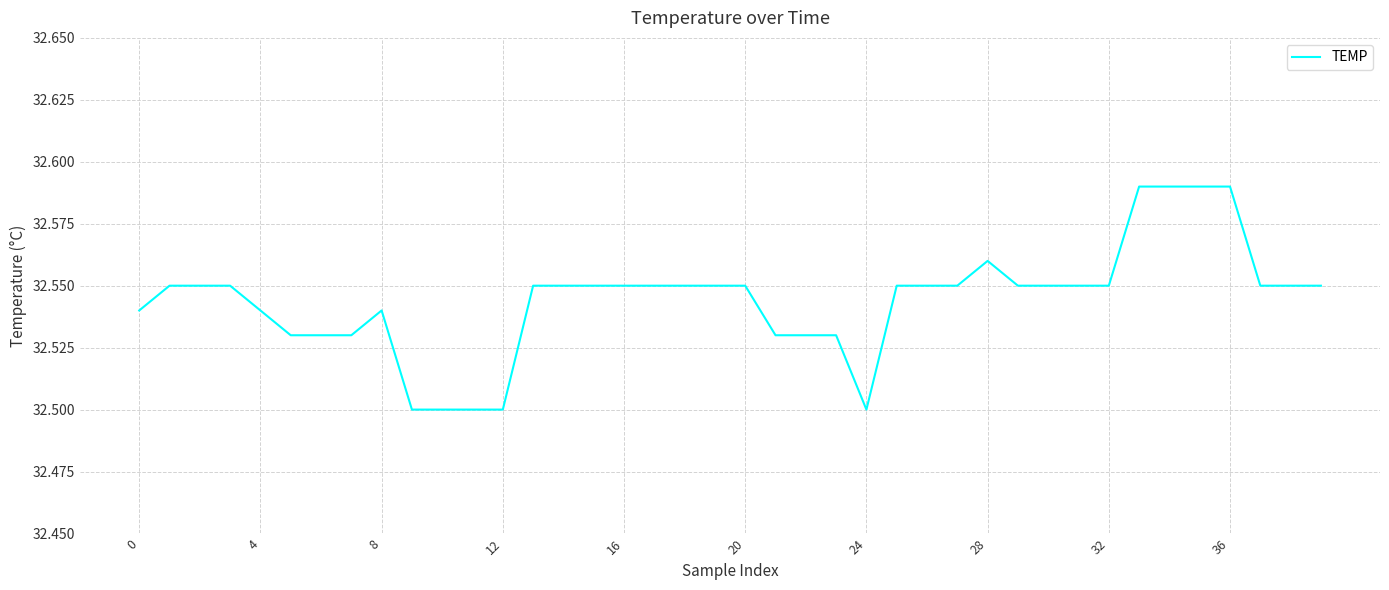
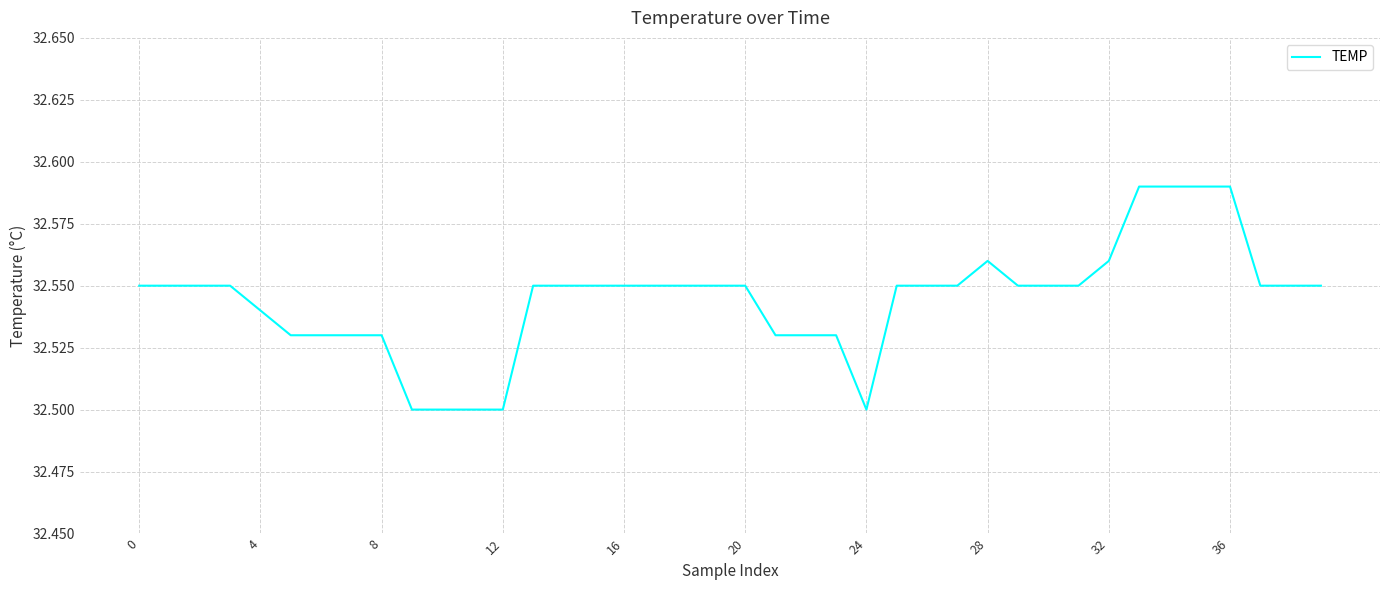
0: 32.54 -> 32.55
8: 32.54 -> 32.53
32: 32.55 -> 32.56
